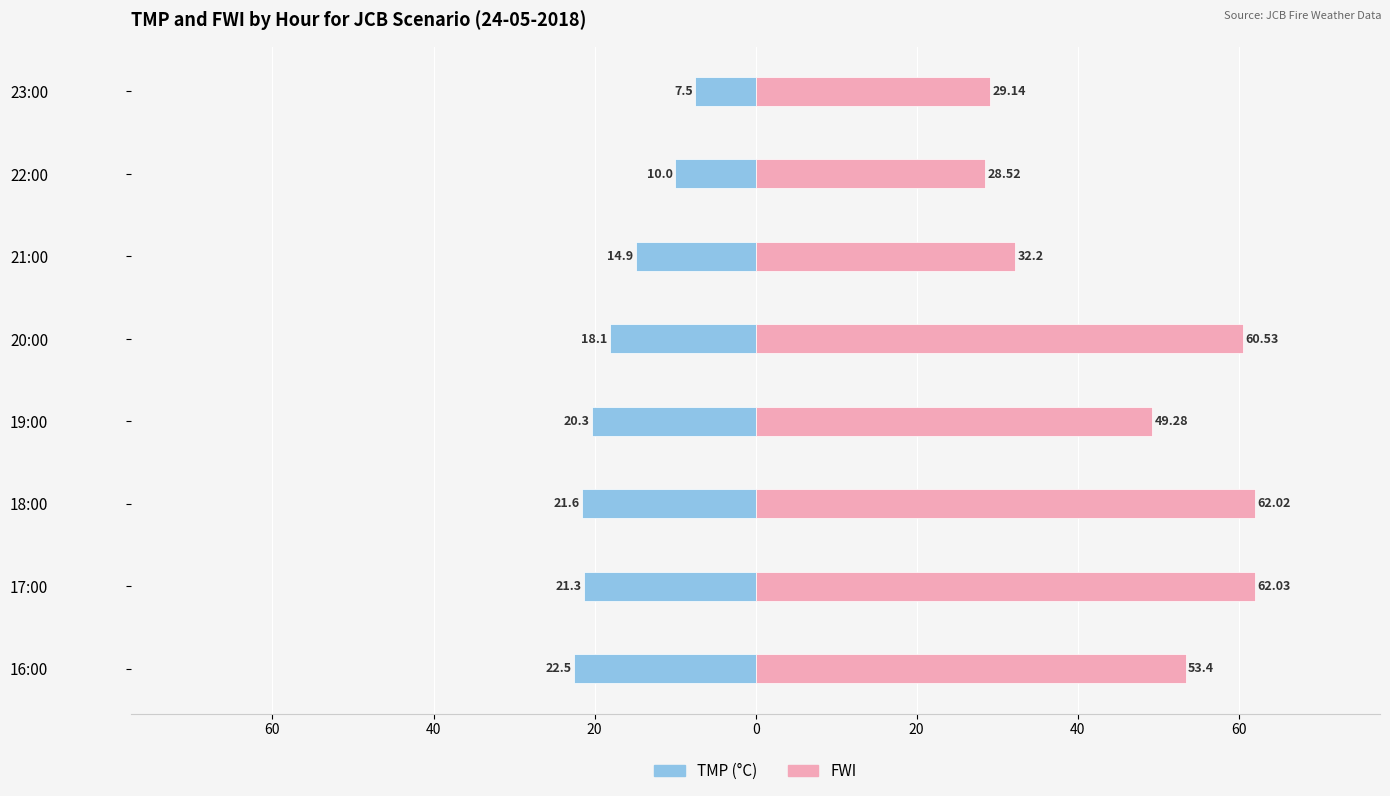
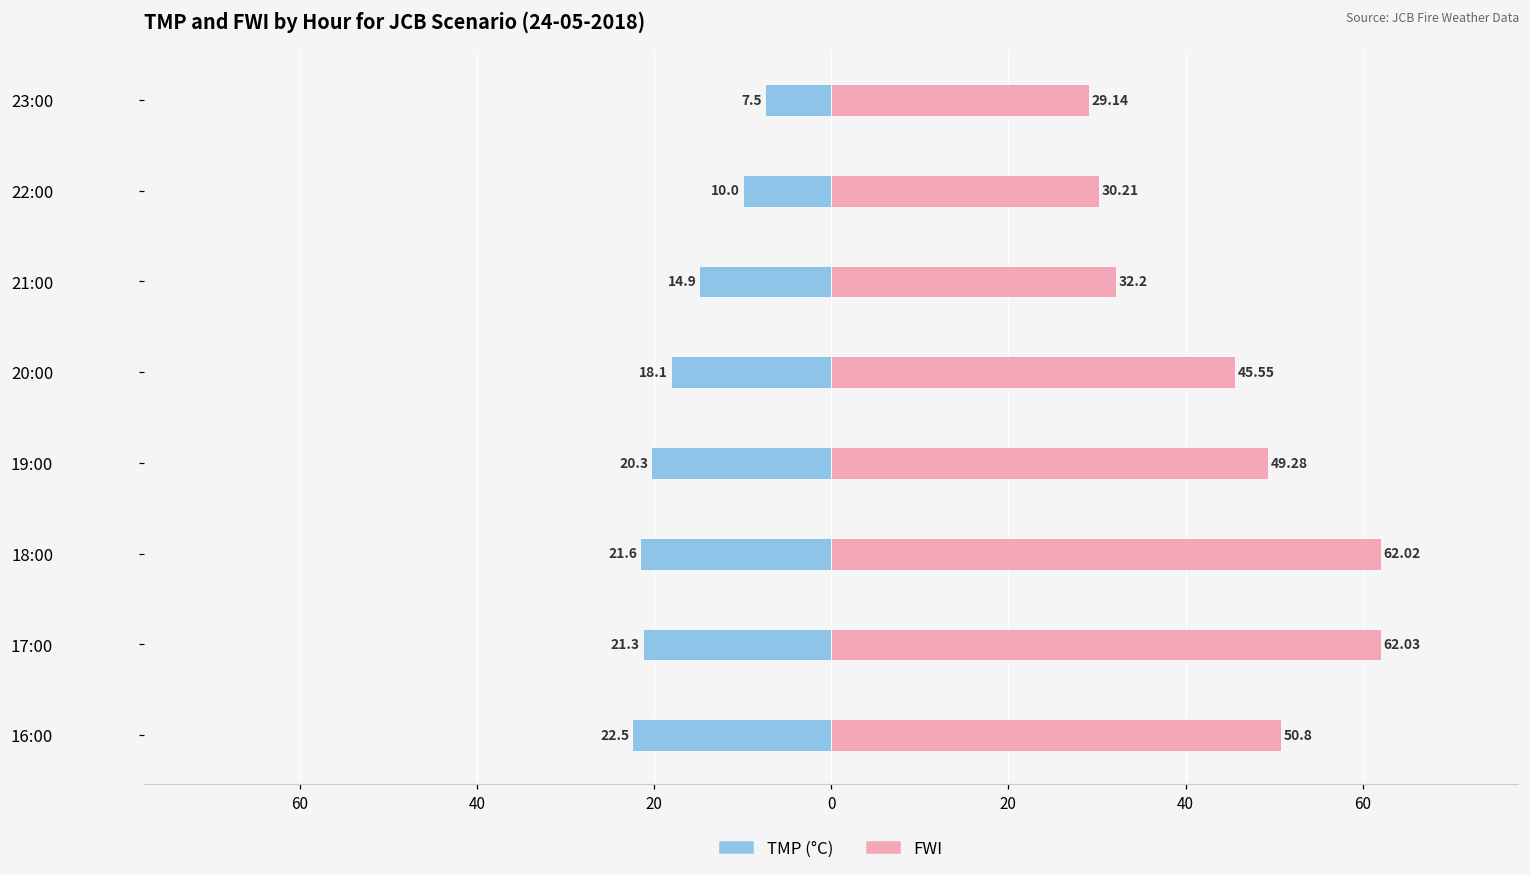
FWI, 22:00: 28.52 -> 30.21
FWI, 20:00: 60.53 -> 45.55
FWI, 16:00: 53.4 -> 50.8
